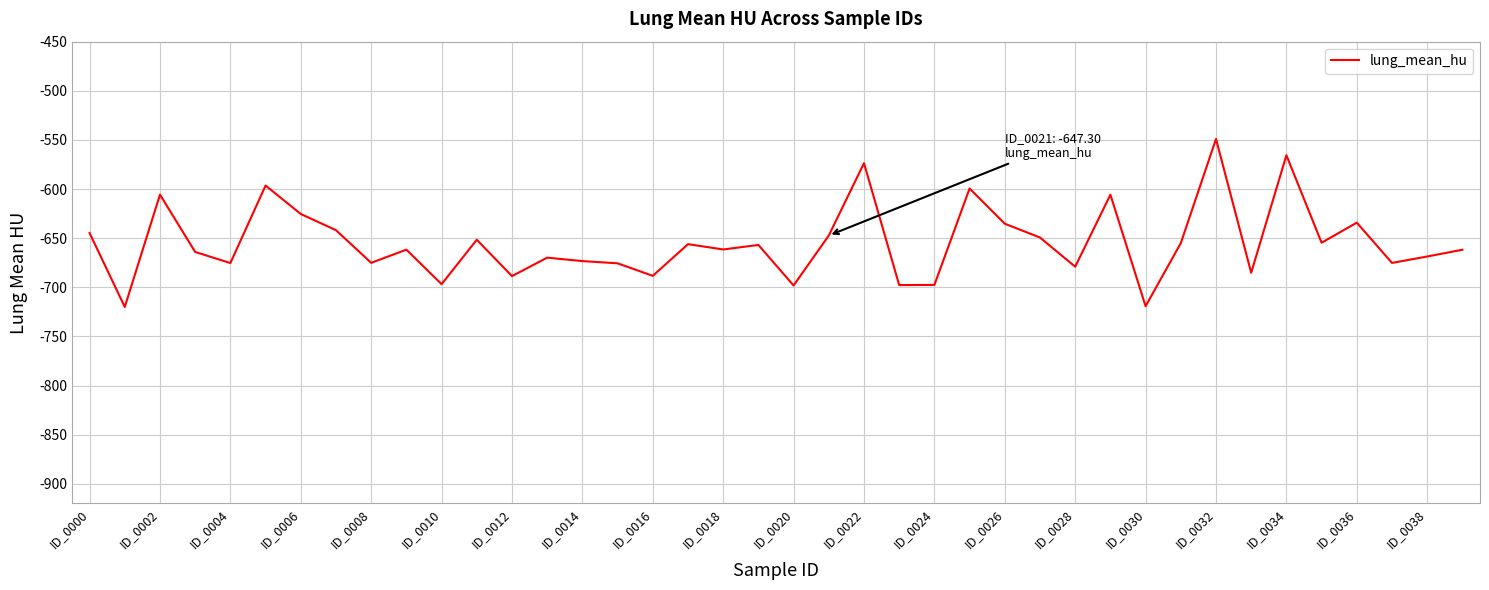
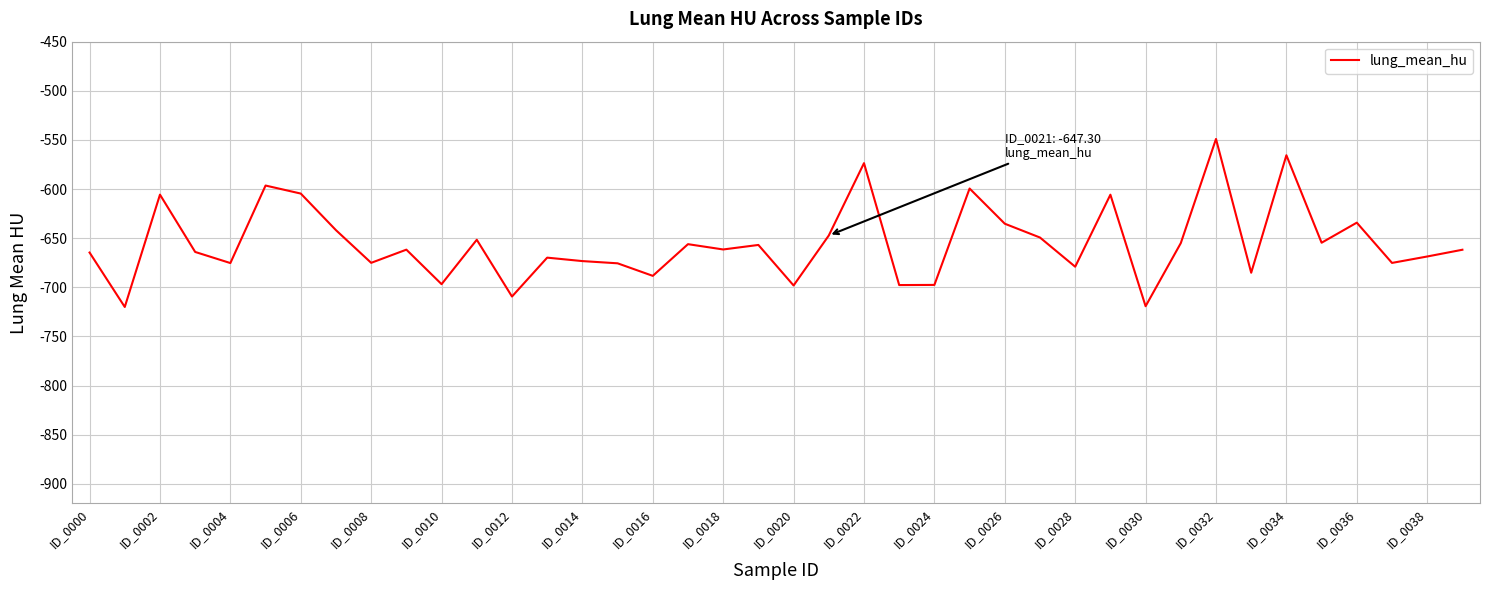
ID_0000: -640 -> -660
ID_0006: -630 -> -600
ID_0012: -690 -> -710
